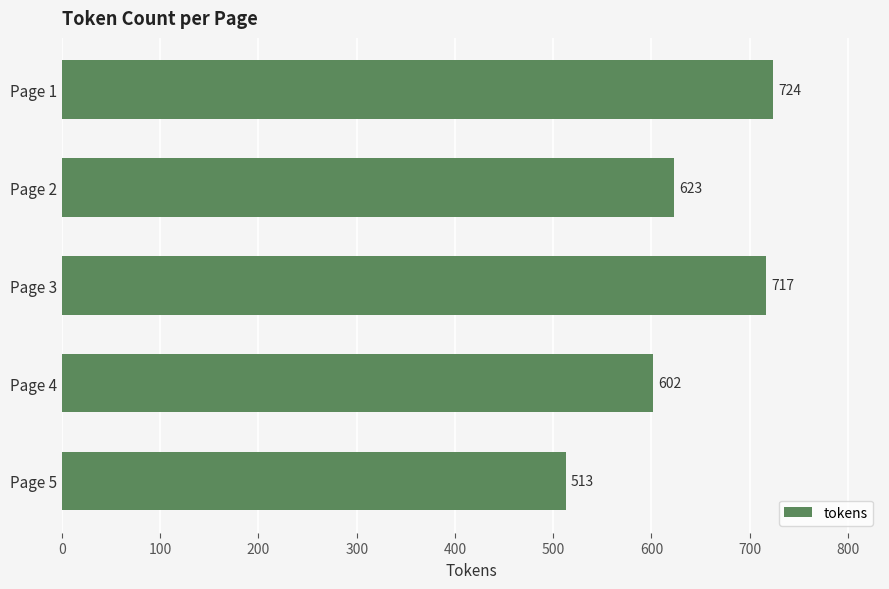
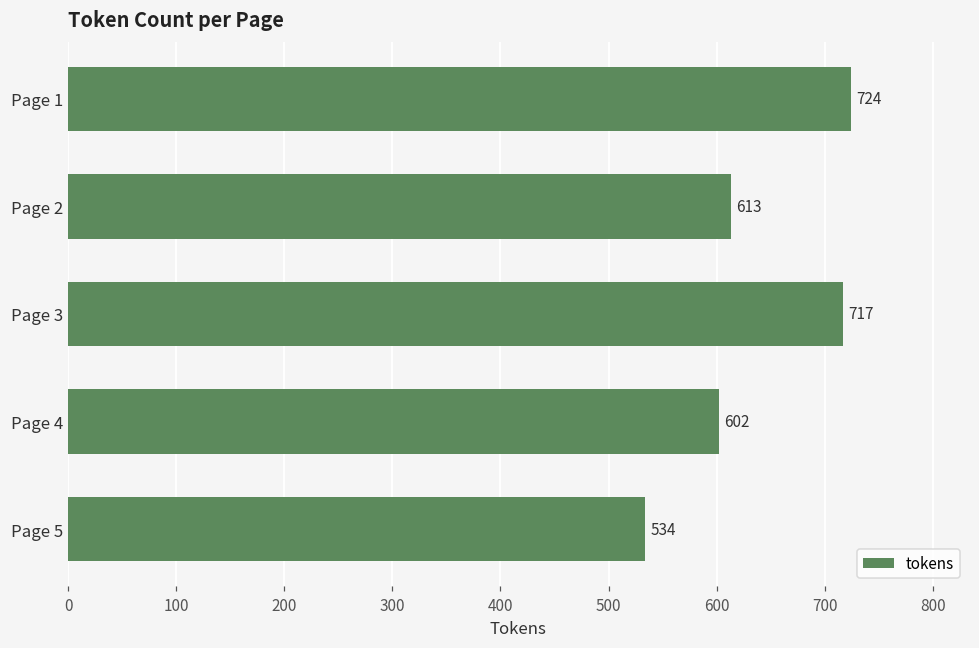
Page 2: 623 -> 613
Page 5: 513 -> 534
